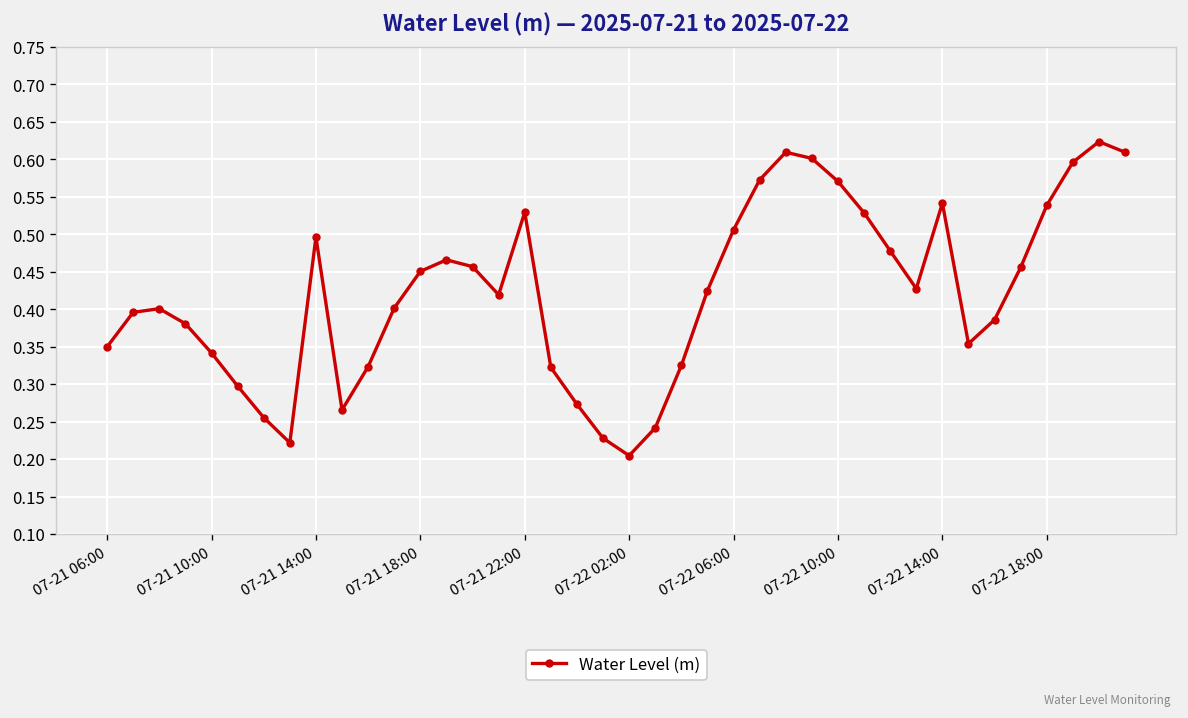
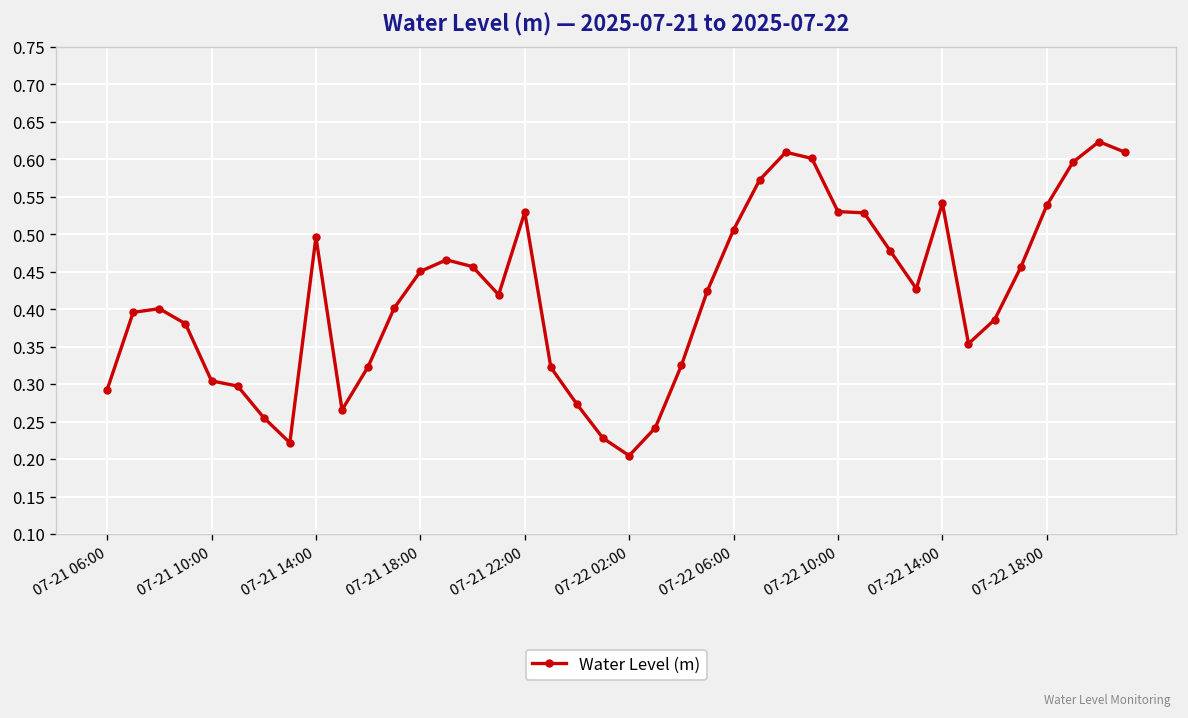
07-21 06:00: 0.35 -> 0.29
07-21 10:00: 0.34 -> 0.30
07-22 10:00: 0.57 -> 0.53
